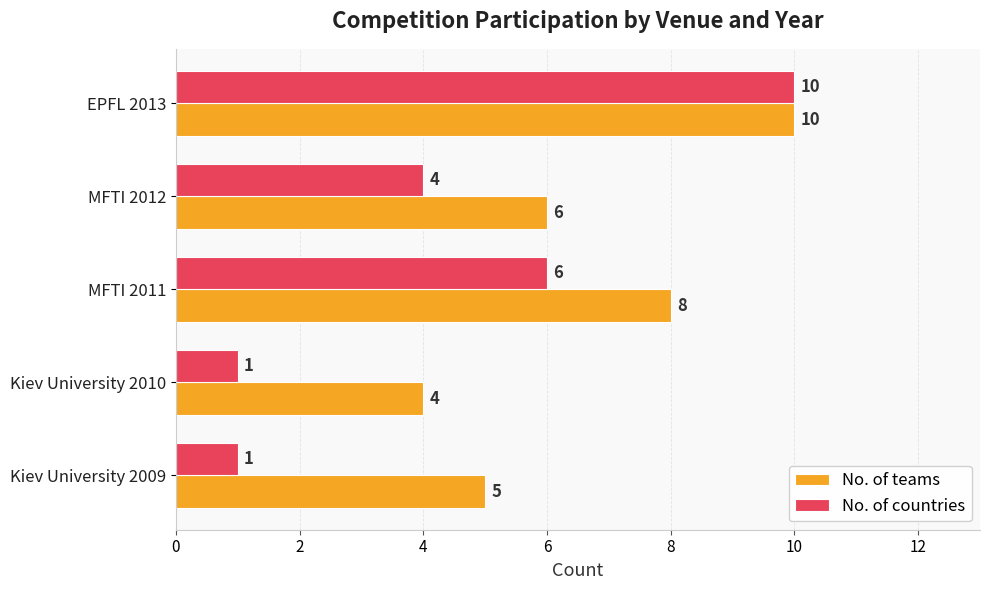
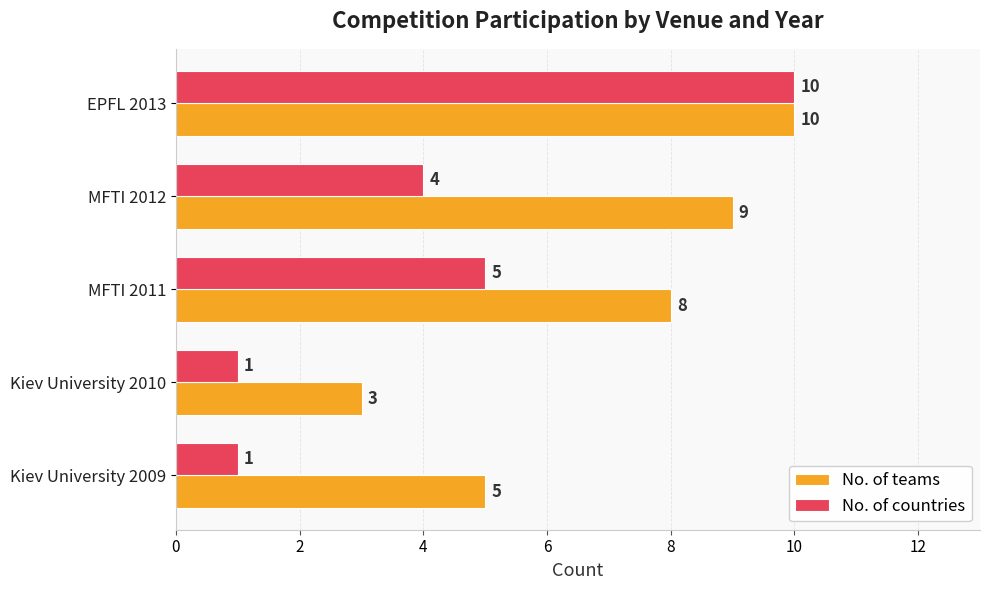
No. of teams, MFTI 2012: 6 -> 9
No. of countries, MFTI 2011: 6 -> 5
No. of teams, Kiev University 2010: 4 -> 3
